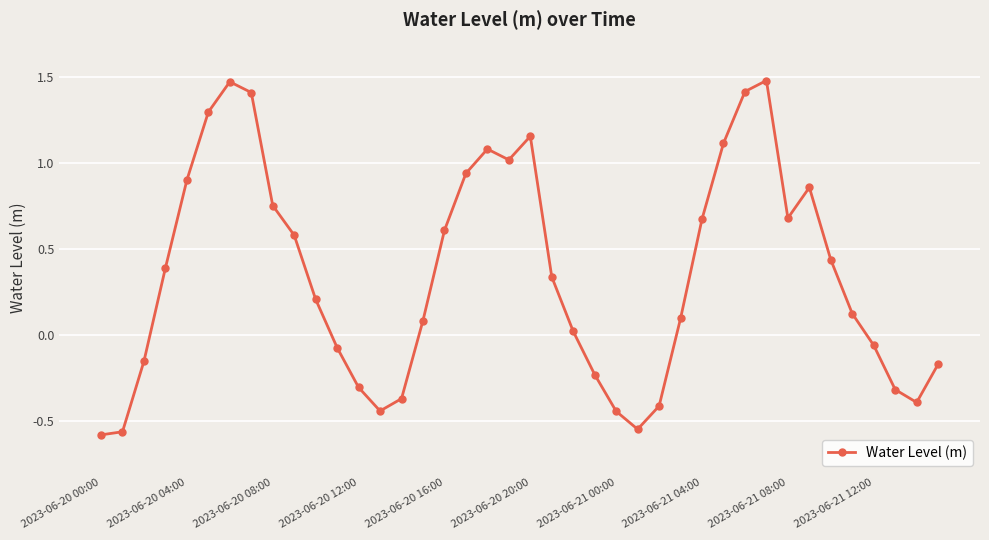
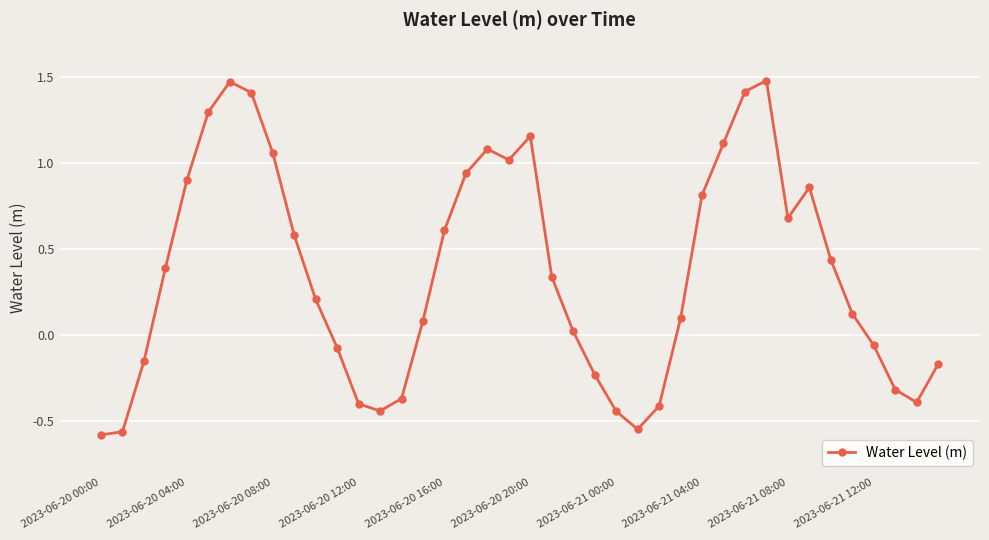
2023-06-20 08:00: 0.75 -> 1.06
2023-06-20 12:00: -0.30 -> -0.40
2023-06-21 04:00: 0.67 -> 0.81
